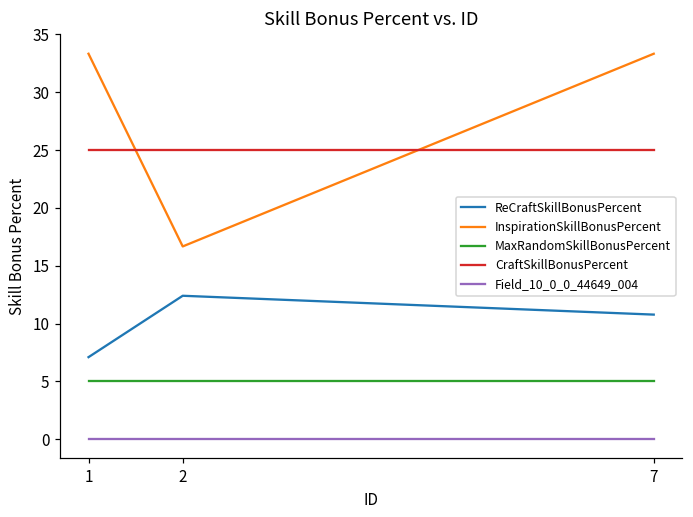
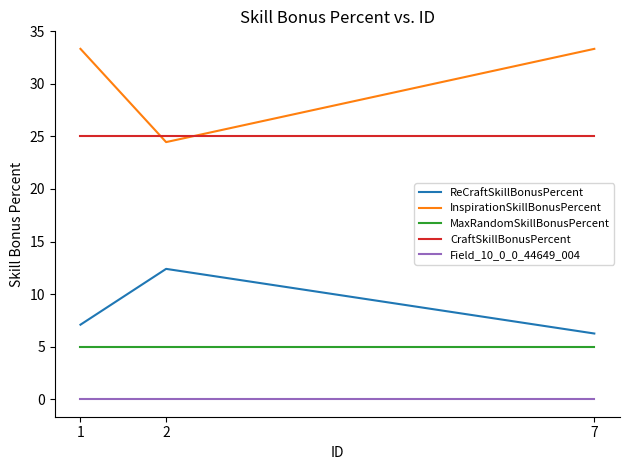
InspirationSkillBonusPercent, 2: 16.7 -> 24.5
ReCraftSkillBonusPercent, 7: 10.8 -> 6.3
